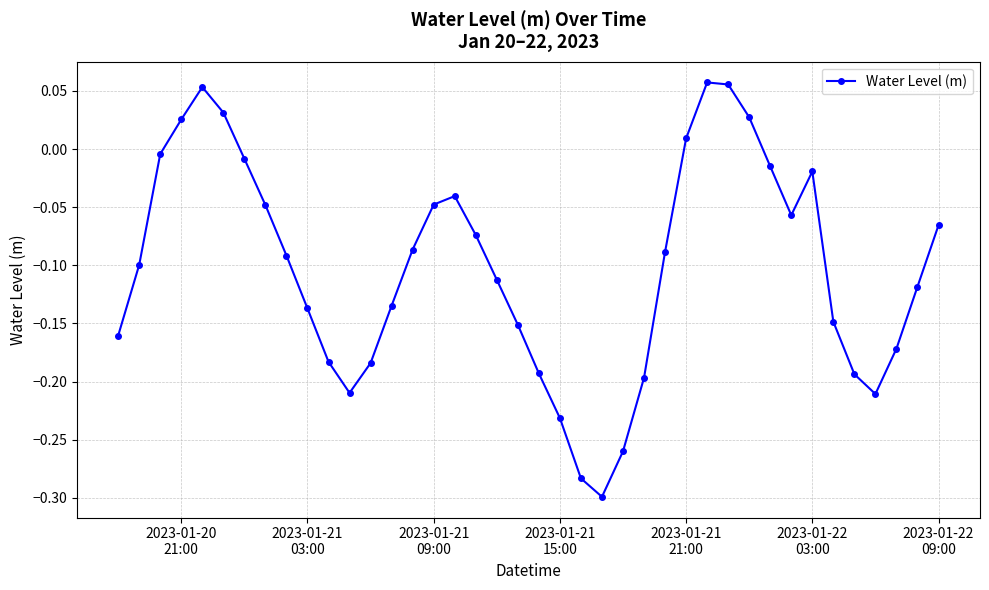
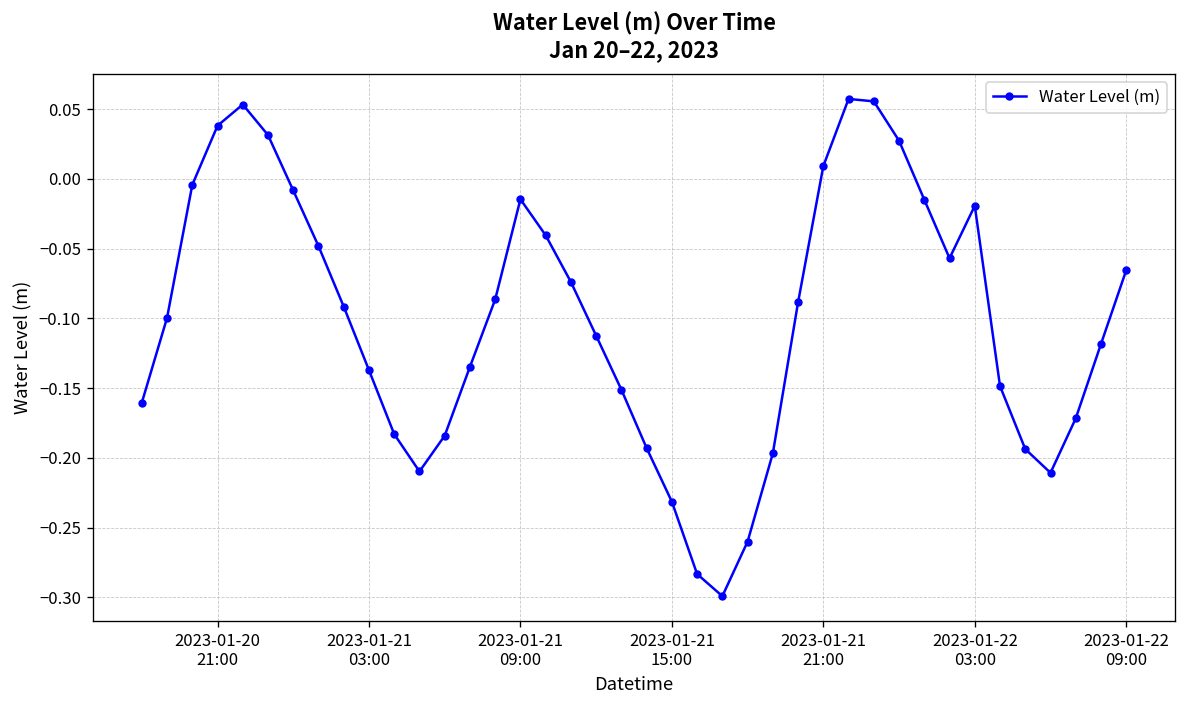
2023-01-20 21:00: 0.025 -> 0.038
2023-01-21 09:00: -0.048 -> -0.015
